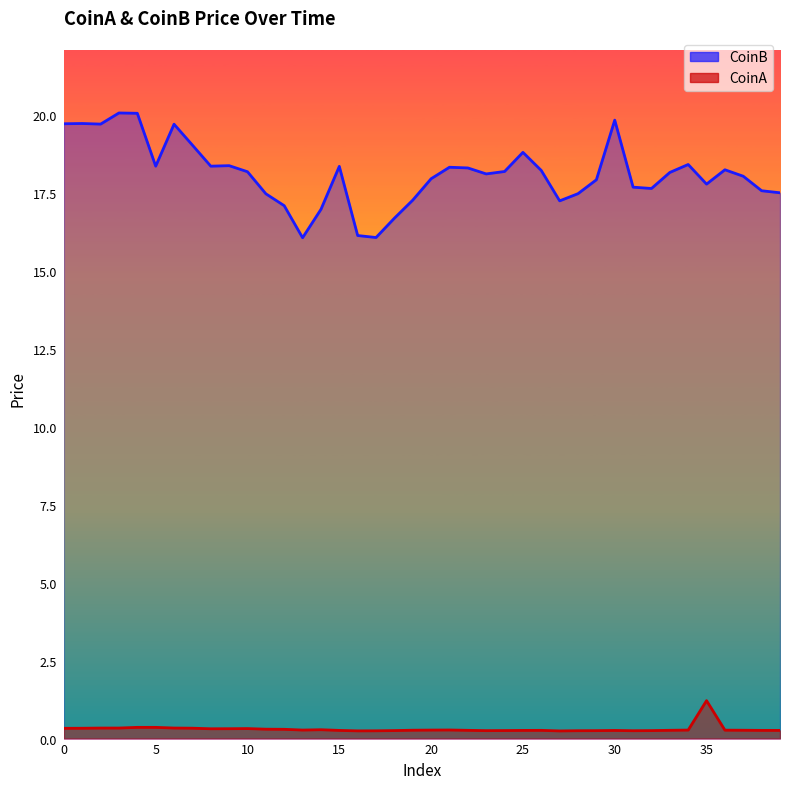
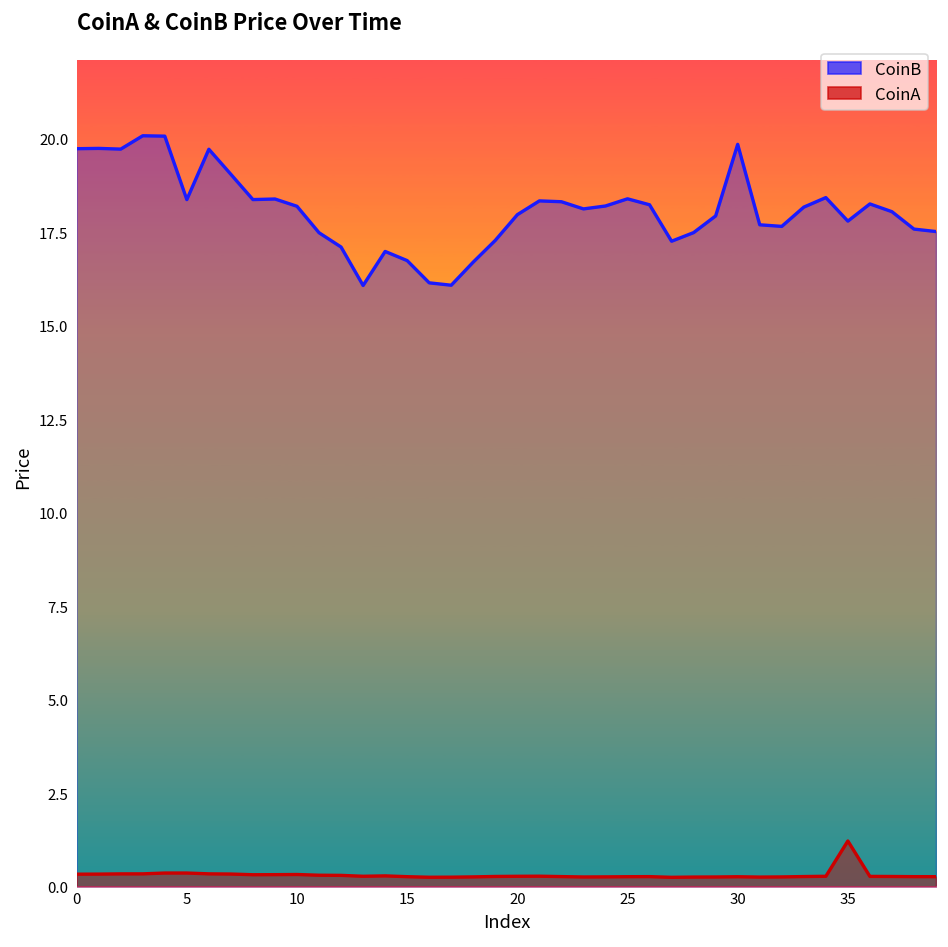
CoinB, 15: 18.4 -> 16.7
CoinB, 25: 18.8 -> 18.4
